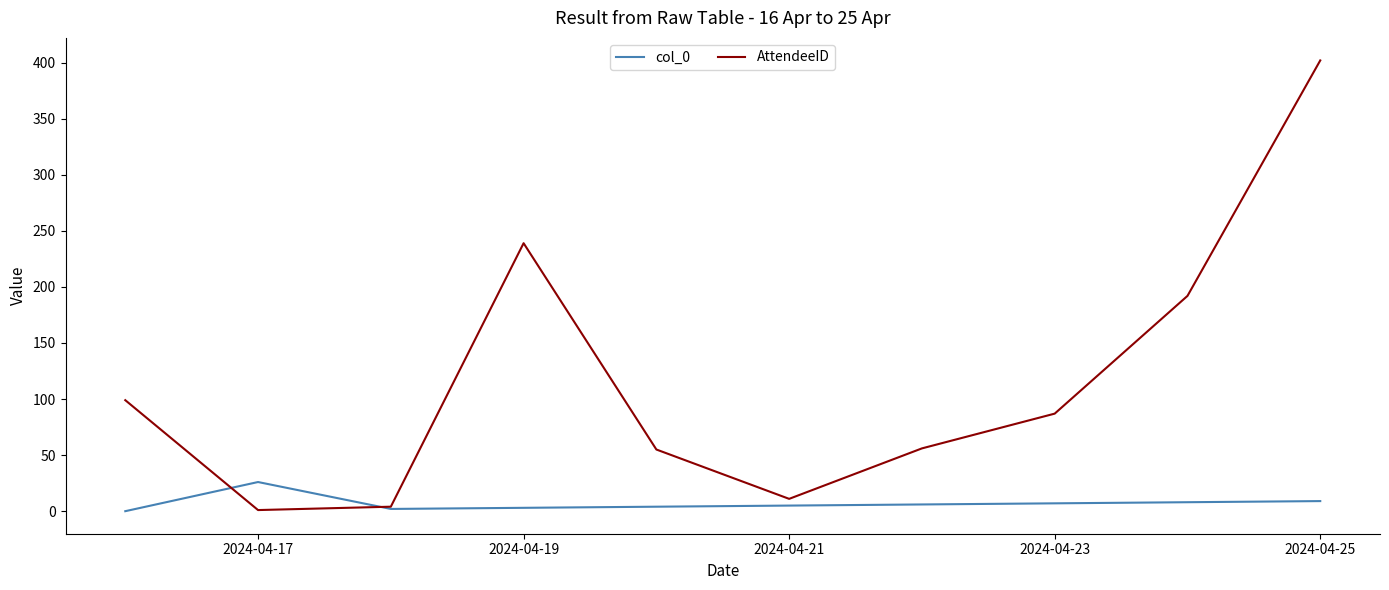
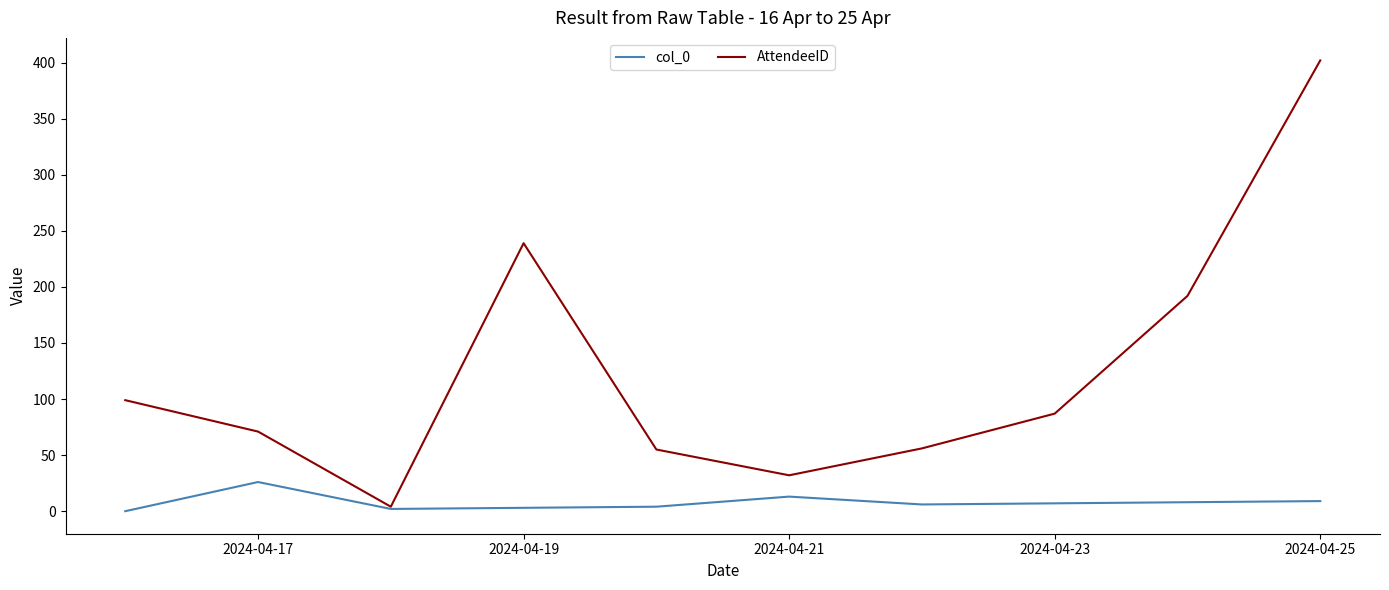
AttendeeID, 2024-04-17: 1 -> 71
col_0, 2024-04-21: 5 -> 13
AttendeeID, 2024-04-21: 11 -> 32
